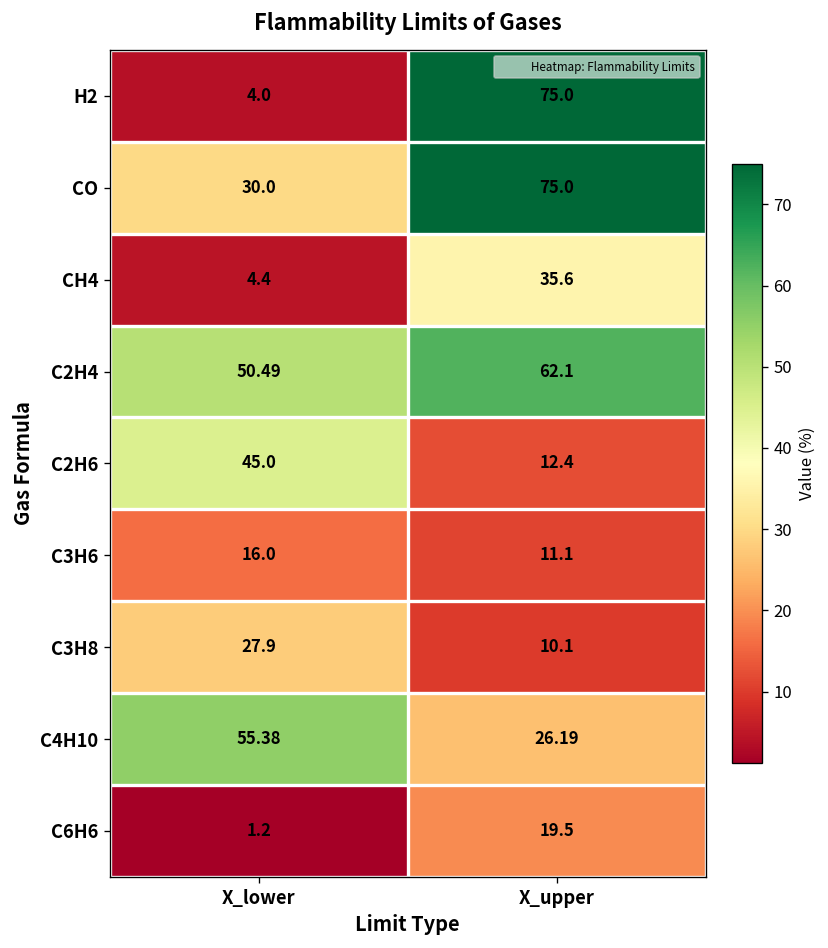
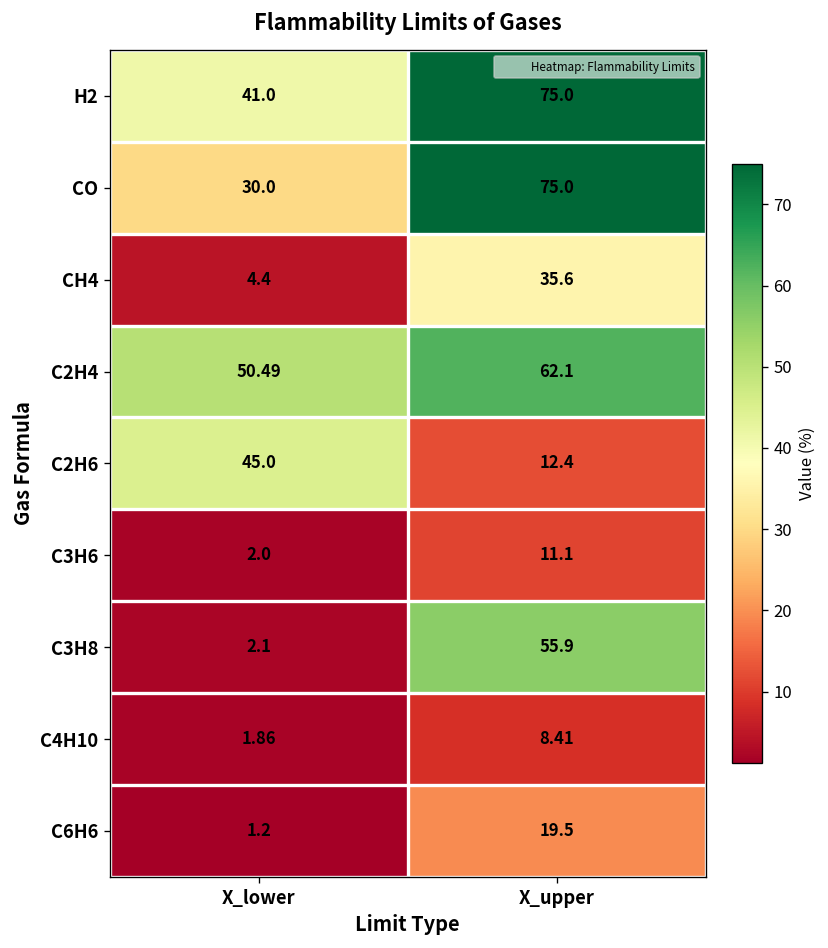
H2, X_lower: 4.0 -> 41.0
C3H6, X_lower: 16.0 -> 2.0
C3H8, X_lower: 27.9 -> 2.1
C3H8, X_upper: 10.1 -> 55.9
C4H10, X_lower: 55.38 -> 1.86
C4H10, X_upper: 26.19 -> 8.41
